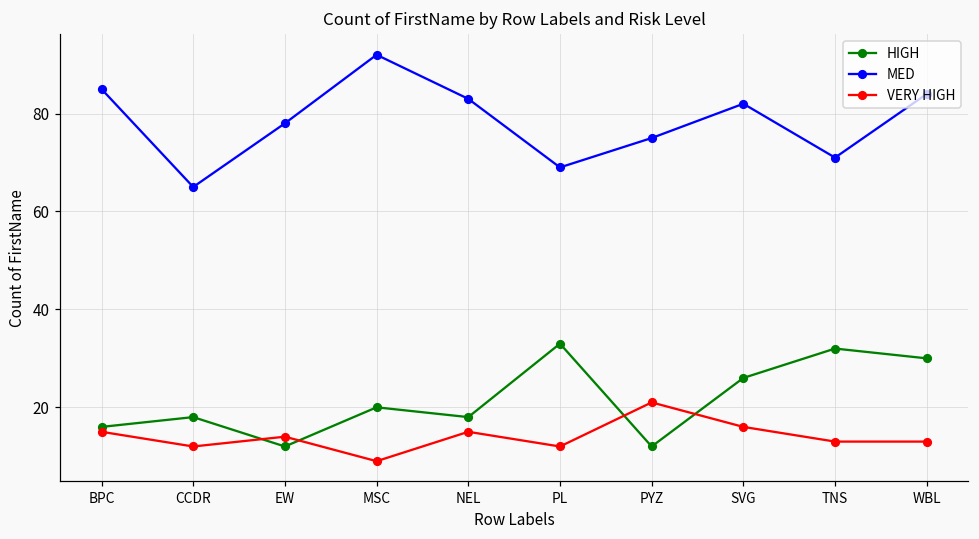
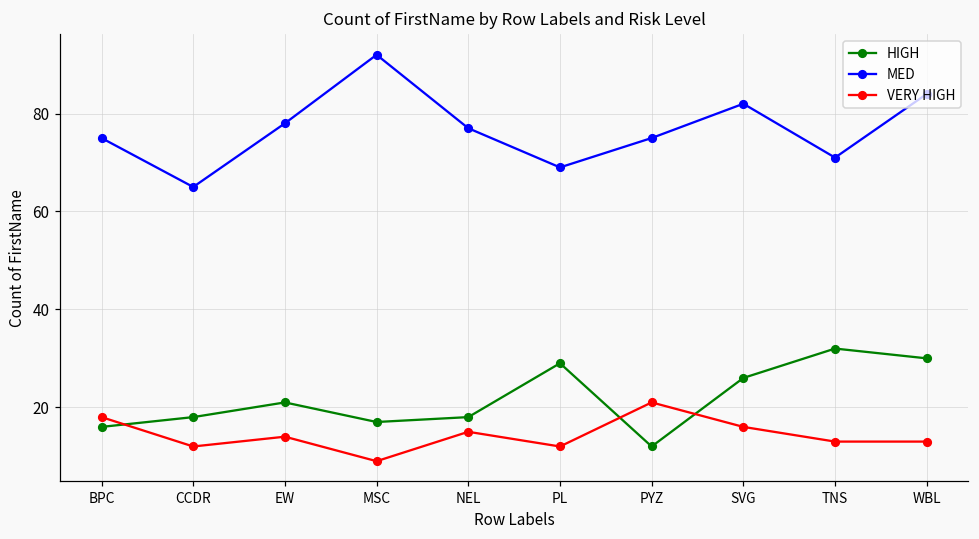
MED, BPC: 85 -> 75
VERY HIGH, BPC: 15 -> 18
HIGH, EW: 12 -> 21
HIGH, MSC: 20 -> 17
MED, NEL: 83 -> 77
HIGH, PL: 33 -> 29
